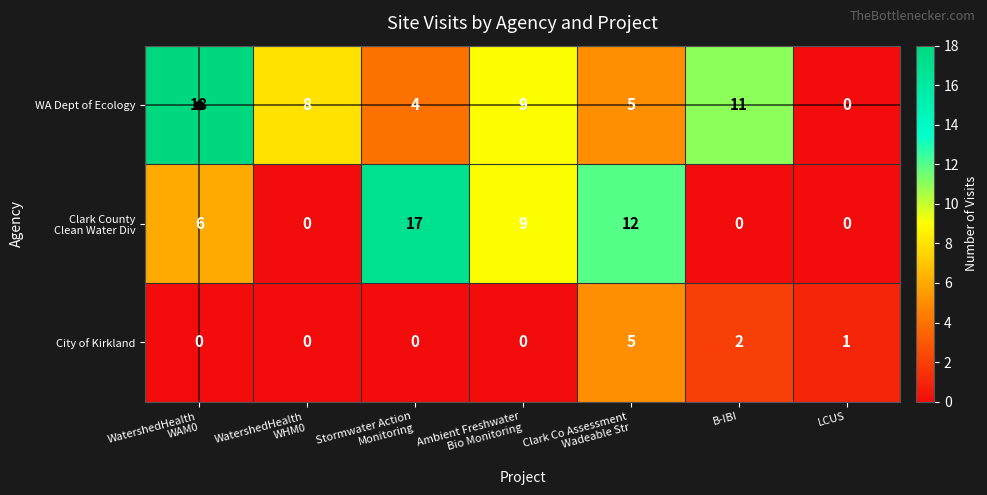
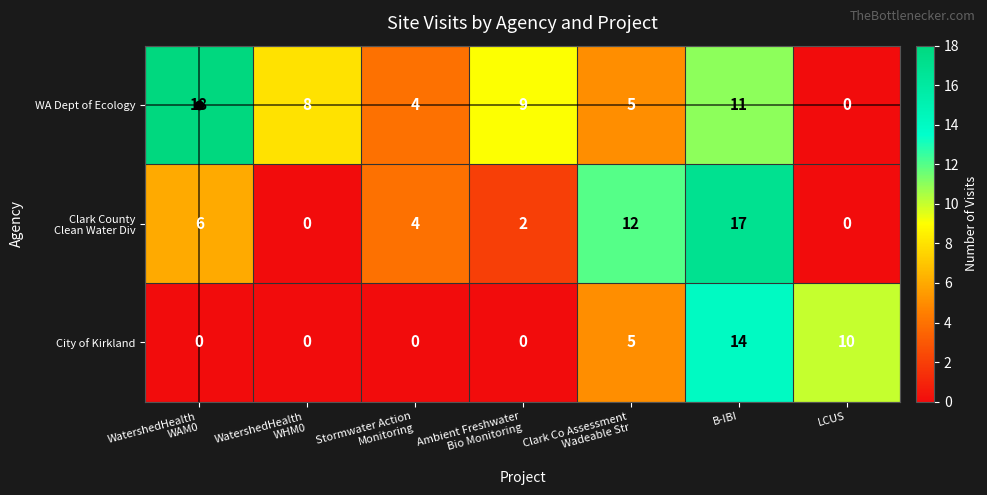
Clark County Clean Water Div, Stormwater Action Monitoring: 17 -> 4
Clark County Clean Water Div, Ambient Freshwater Bio Monitoring: 9 -> 2
Clark County Clean Water Div, B-IBI: 0 -> 17
City of Kirkland, B-IBI: 2 -> 14
City of Kirkland, LCUS: 1 -> 10
